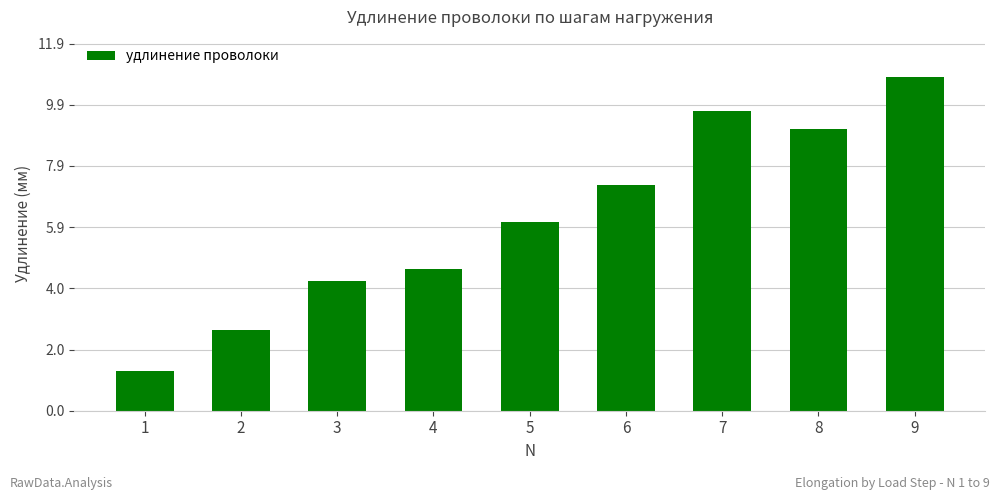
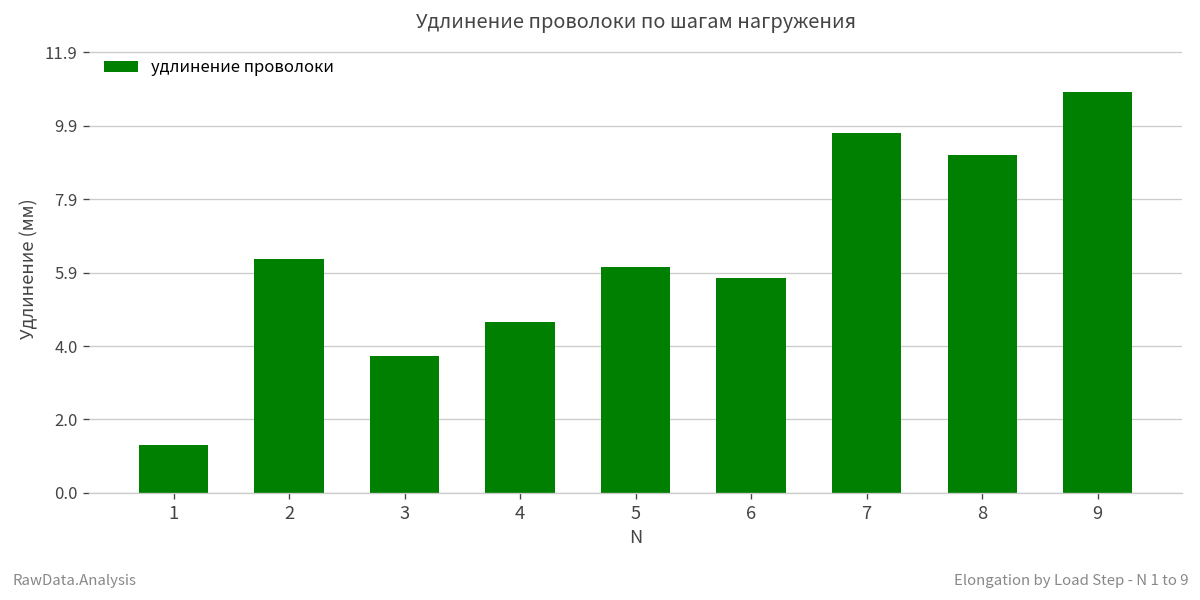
2: 2.6 -> 6.3
3: 4.2 -> 3.7
6: 7.3 -> 5.8
